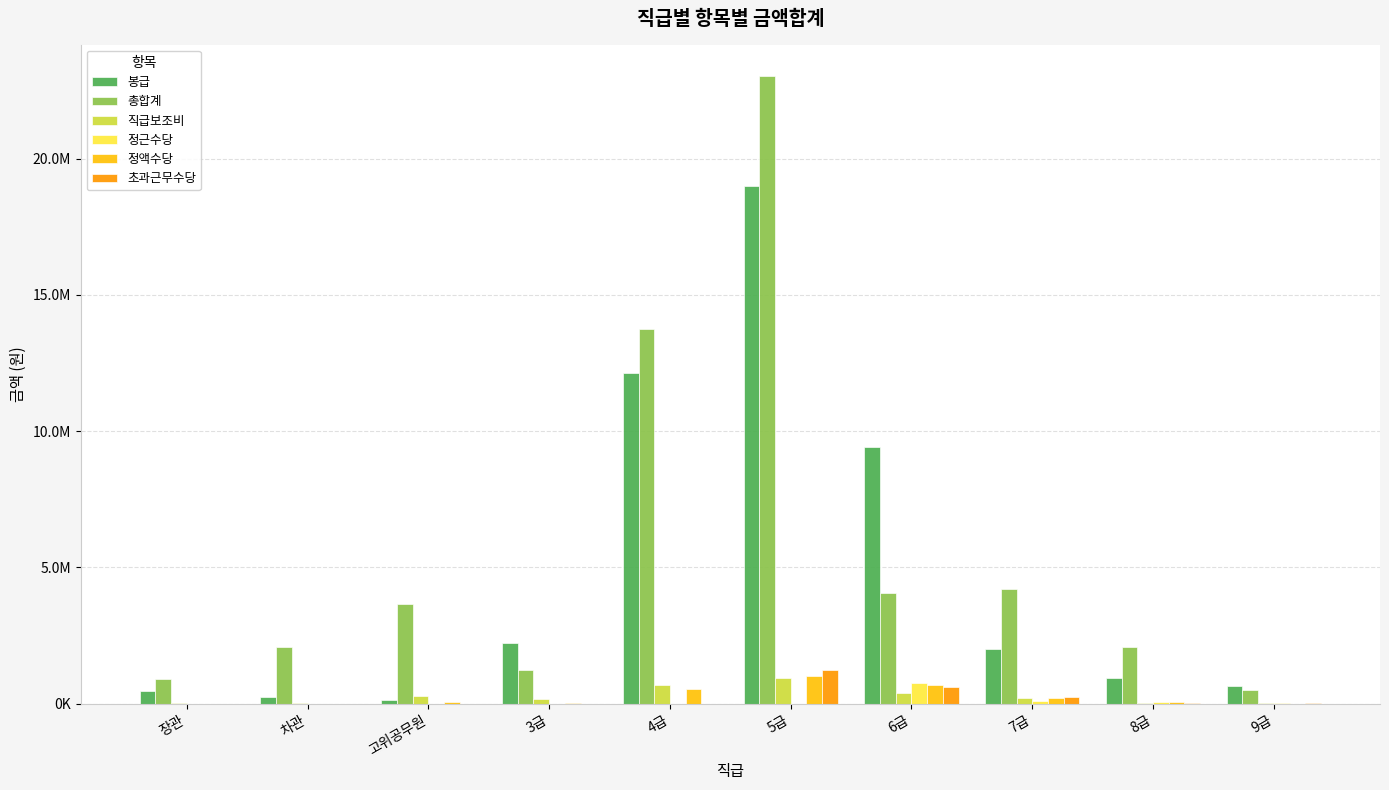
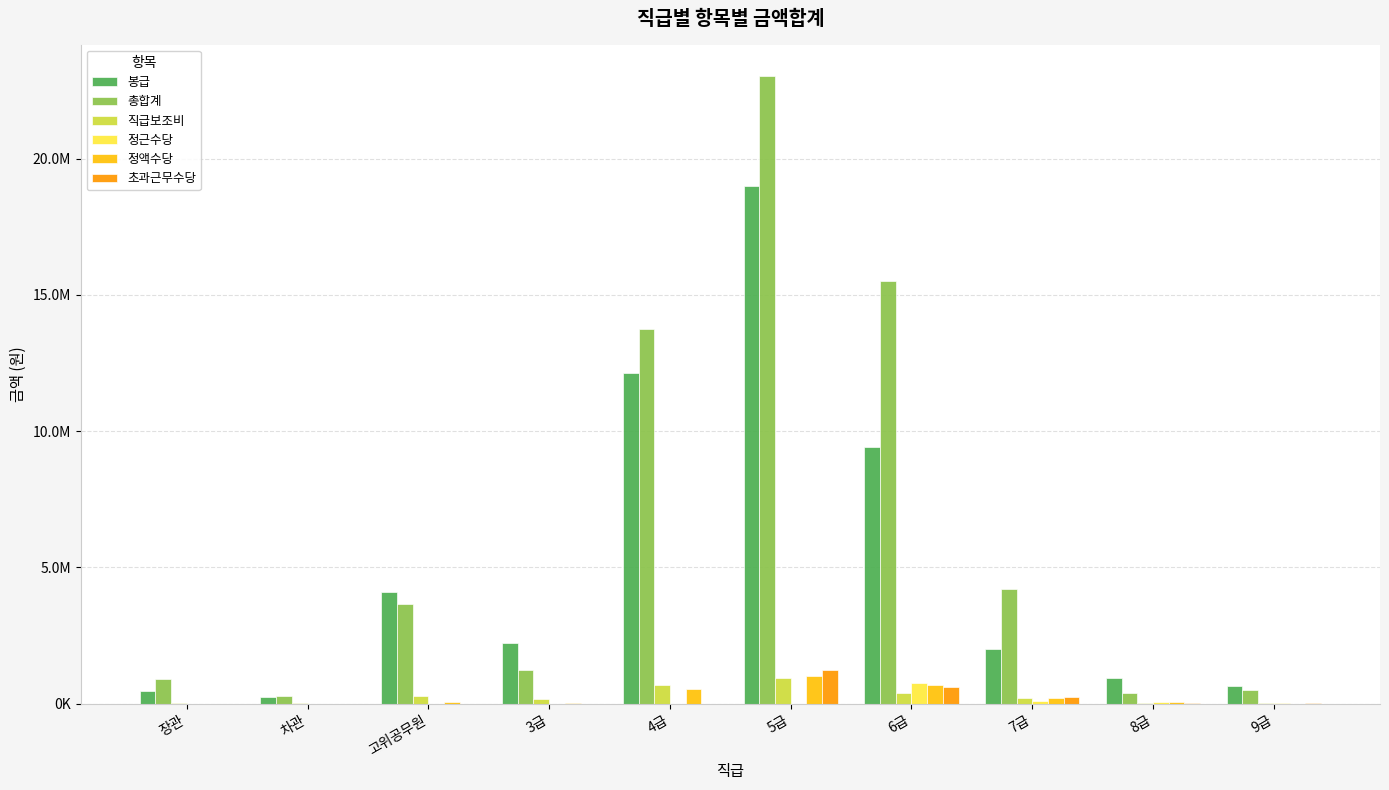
총합계, 차관: 2100000 -> 300000
봉급, 고위공무원: 200000 -> 4100000
총합계, 6급: 4100000 -> 15500000
총합계, 8급: 2100000 -> 400000
